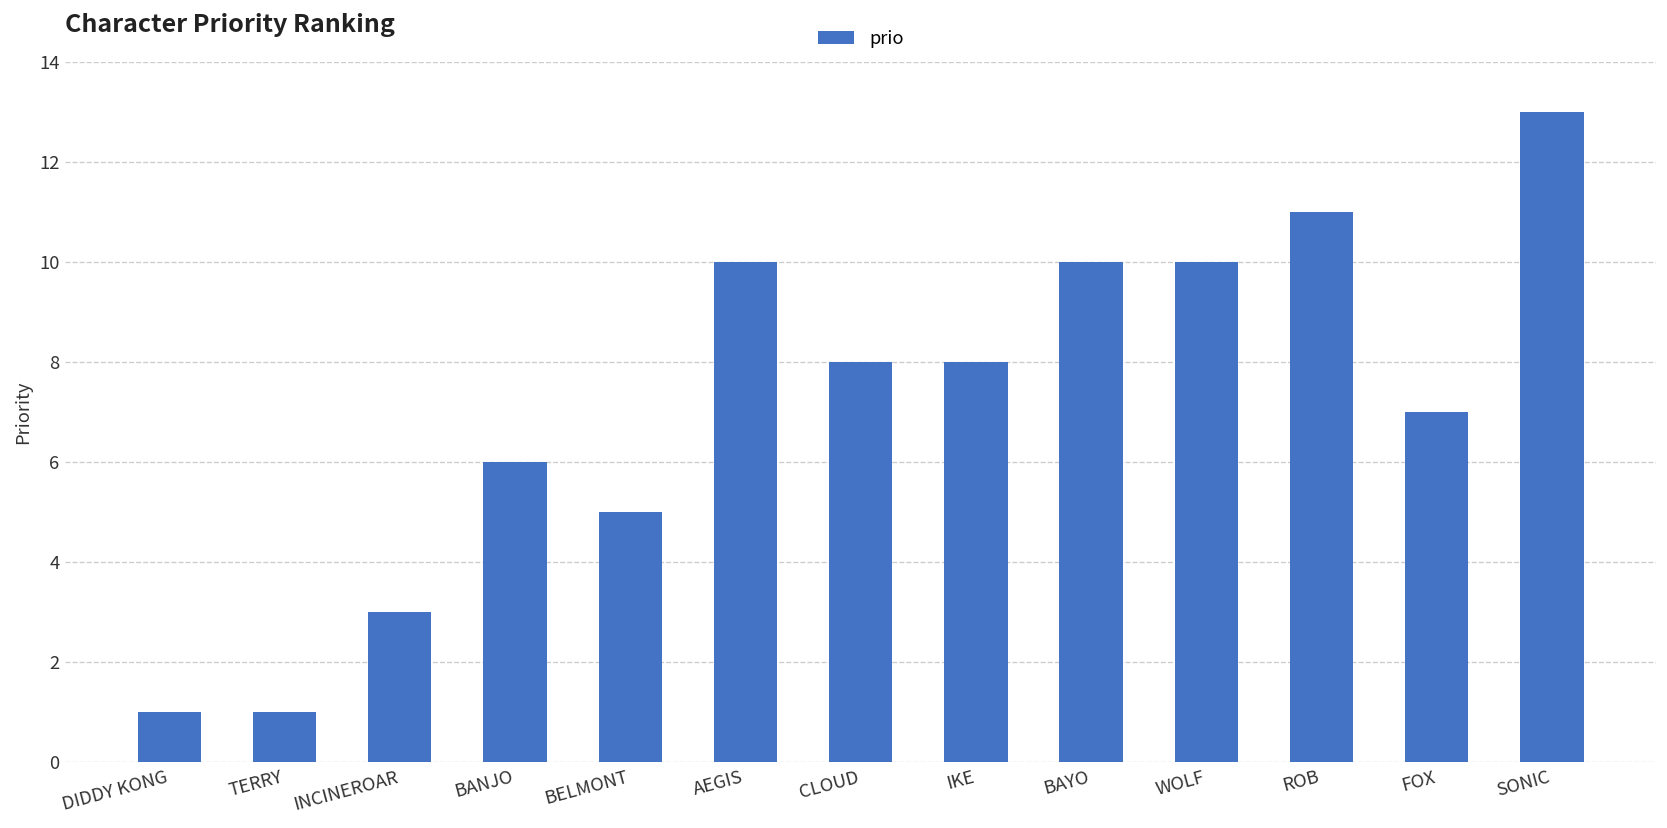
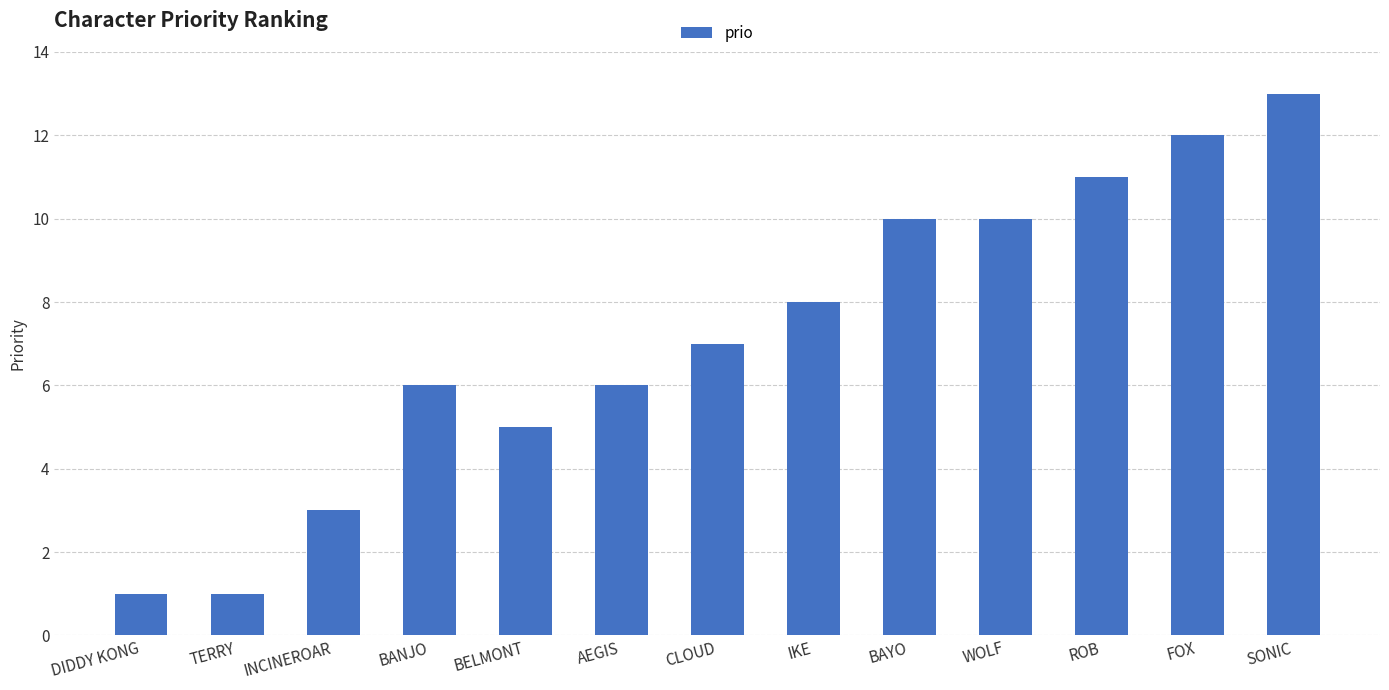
AEGIS: 10 -> 6
CLOUD: 8 -> 7
FOX: 7 -> 12
